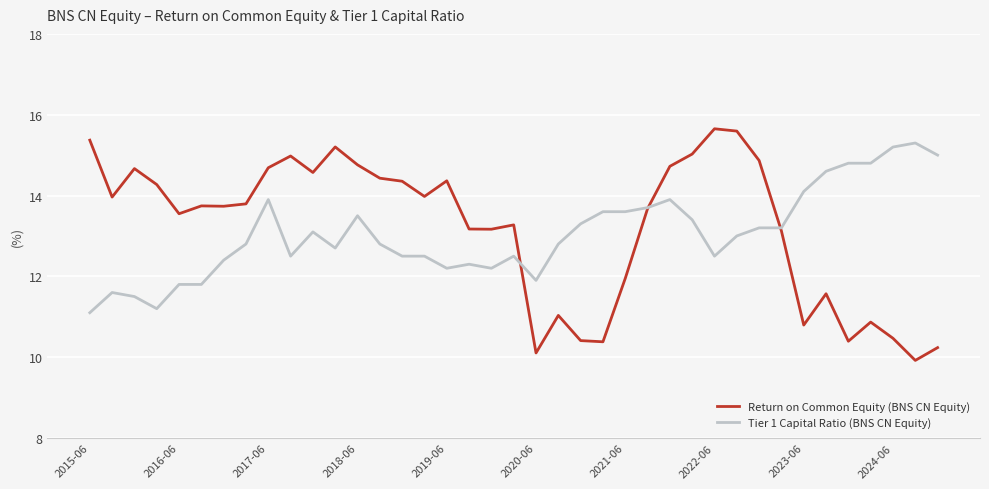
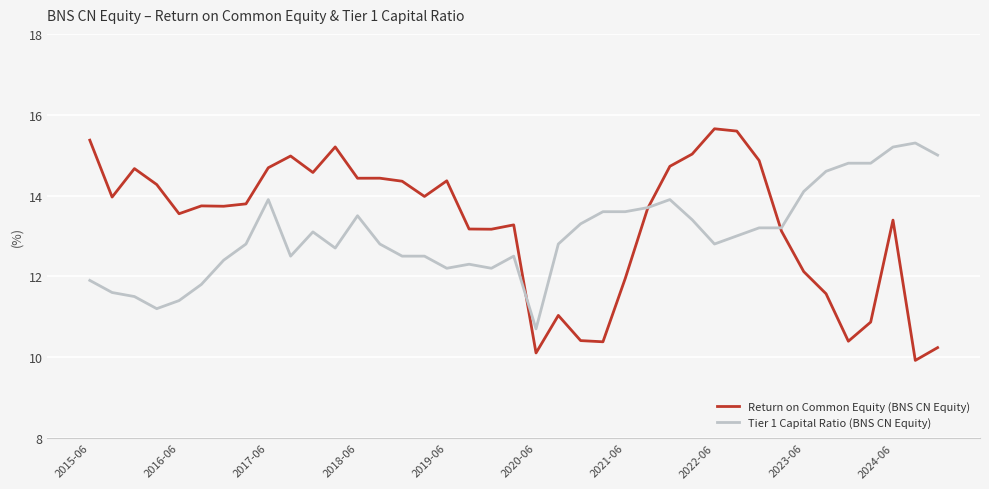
Tier 1 Capital Ratio (BNS CN Equity), 2015-06: 11.1 -> 11.9
Tier 1 Capital Ratio (BNS CN Equity), 2016-06: 11.8 -> 11.4
Return on Common Equity (BNS CN Equity), 2018-06: 14.8 -> 14.4
Tier 1 Capital Ratio (BNS CN Equity), 2020-06: 11.9 -> 10.7
Tier 1 Capital Ratio (BNS CN Equity), 2022-06: 12.5 -> 12.8
Return on Common Equity (BNS CN Equity), 2023-06: 10.8 -> 12.1
Return on Common Equity (BNS CN Equity), 2024-06: 10.5 -> 13.4
